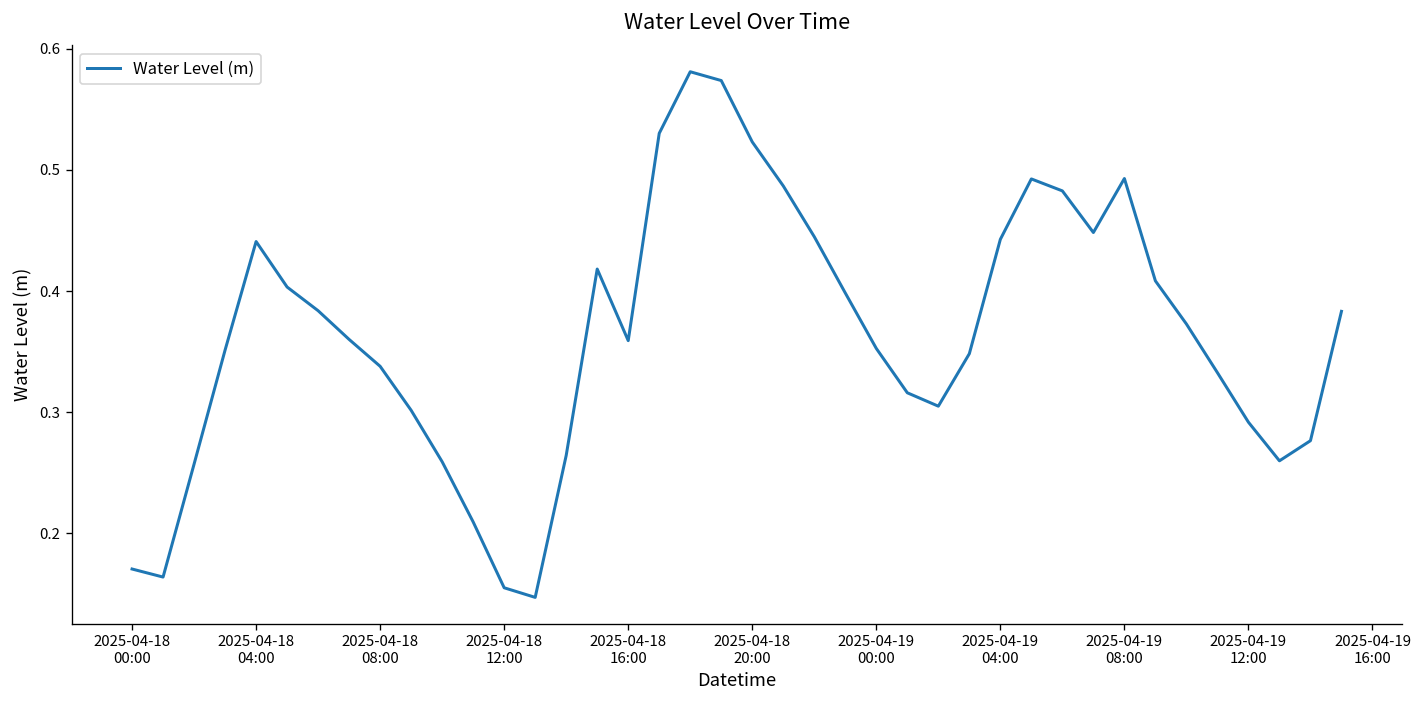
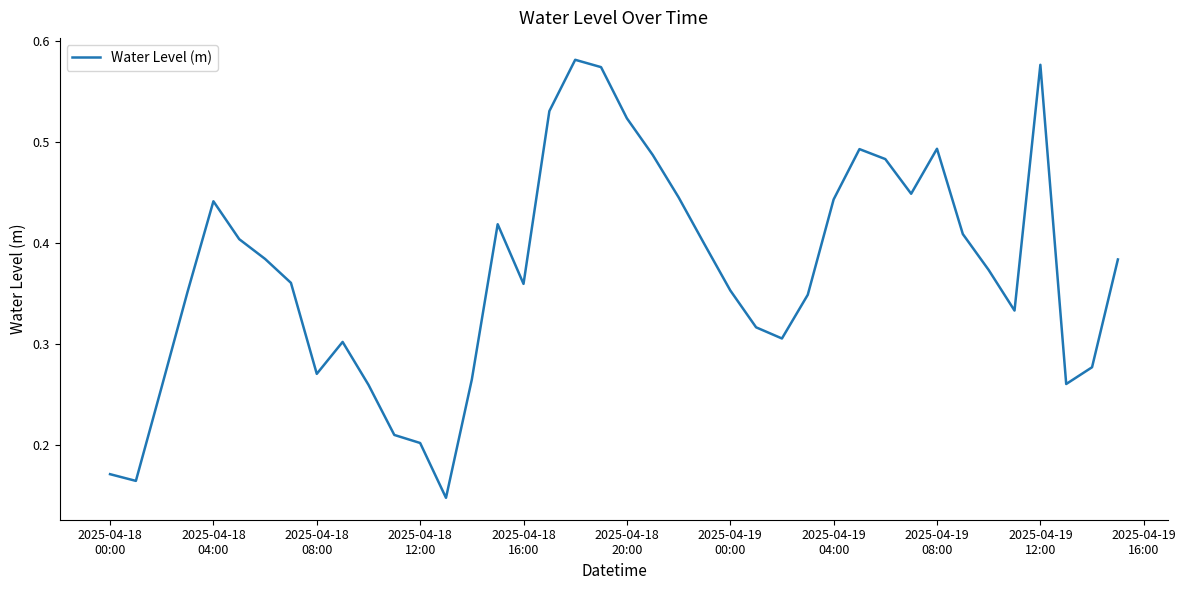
2025-04-18 08:00: 0.338 -> 0.270
2025-04-18 12:00: 0.155 -> 0.202
2025-04-19 12:00: 0.292 -> 0.576
